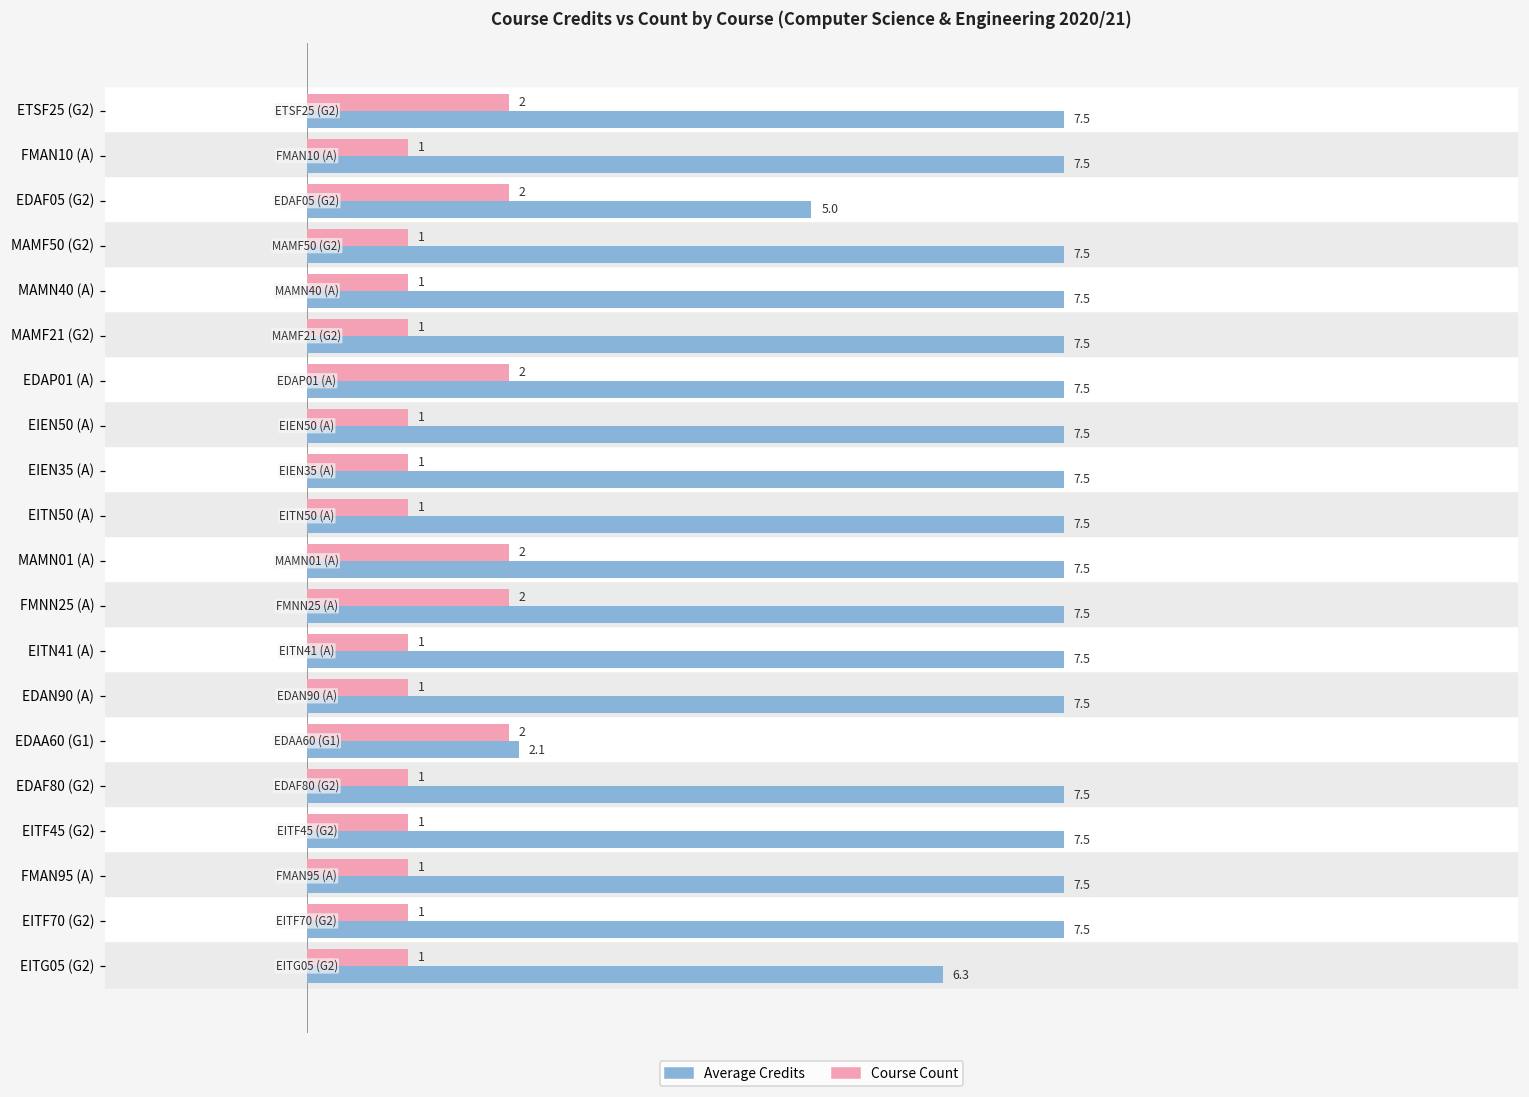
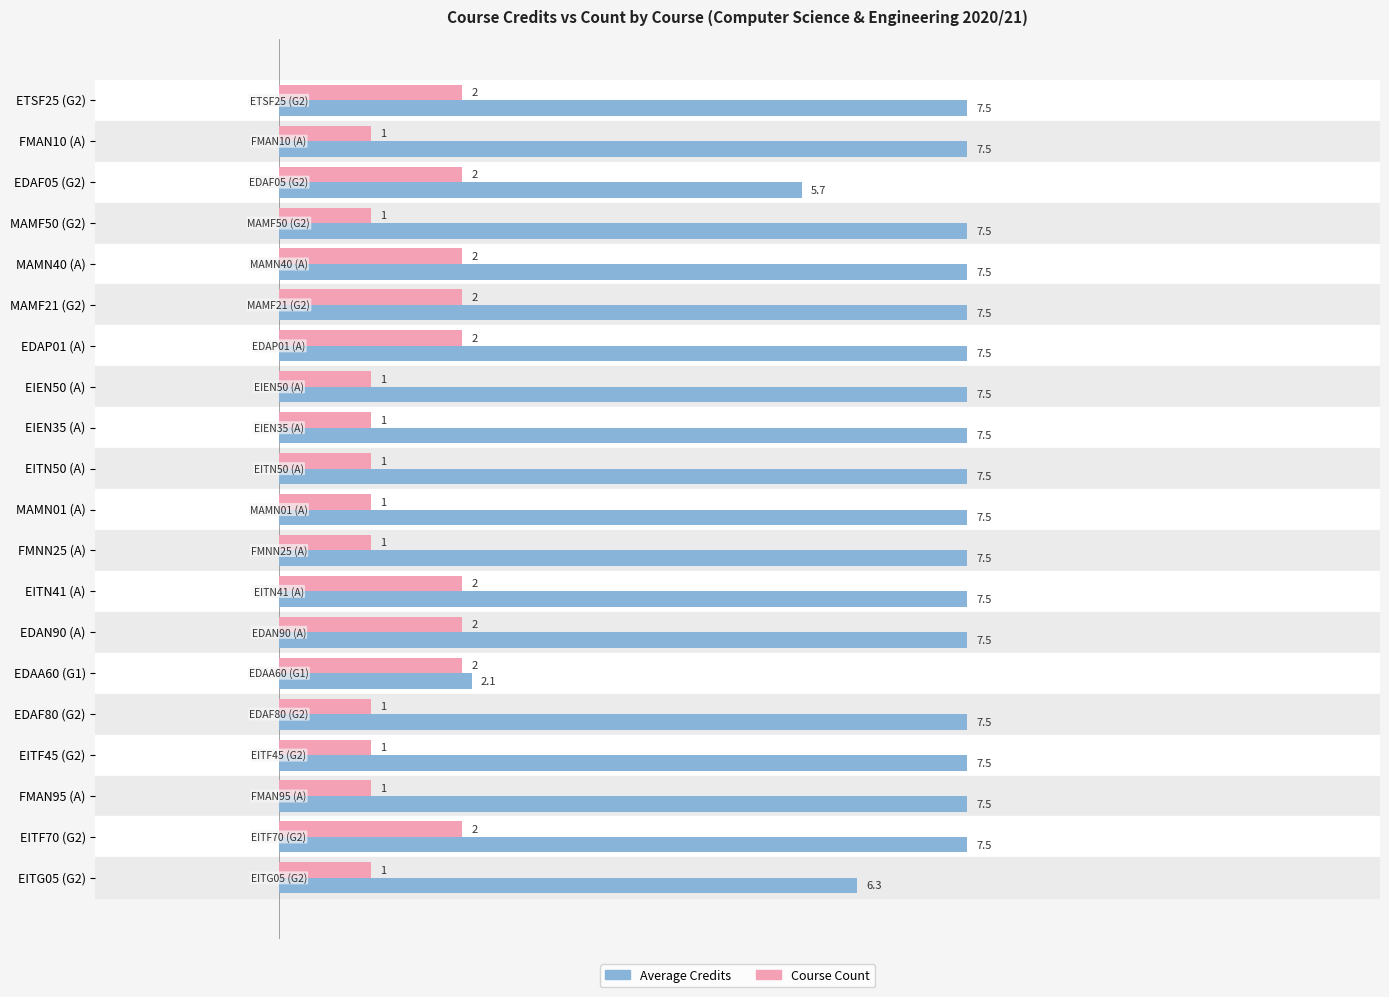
Average Credits, EDAF05 (G2): 5.0 -> 5.7
Course Count, MAMN40 (A): 1 -> 2
Course Count, MAMF21 (G2): 1 -> 2
Course Count, MAMN01 (A): 2 -> 1
Course Count, FMNN25 (A): 2 -> 1
Course Count, EITN41 (A): 1 -> 2
Course Count, EDAN90 (A): 1 -> 2
Course Count, EITF70 (G2): 1 -> 2
